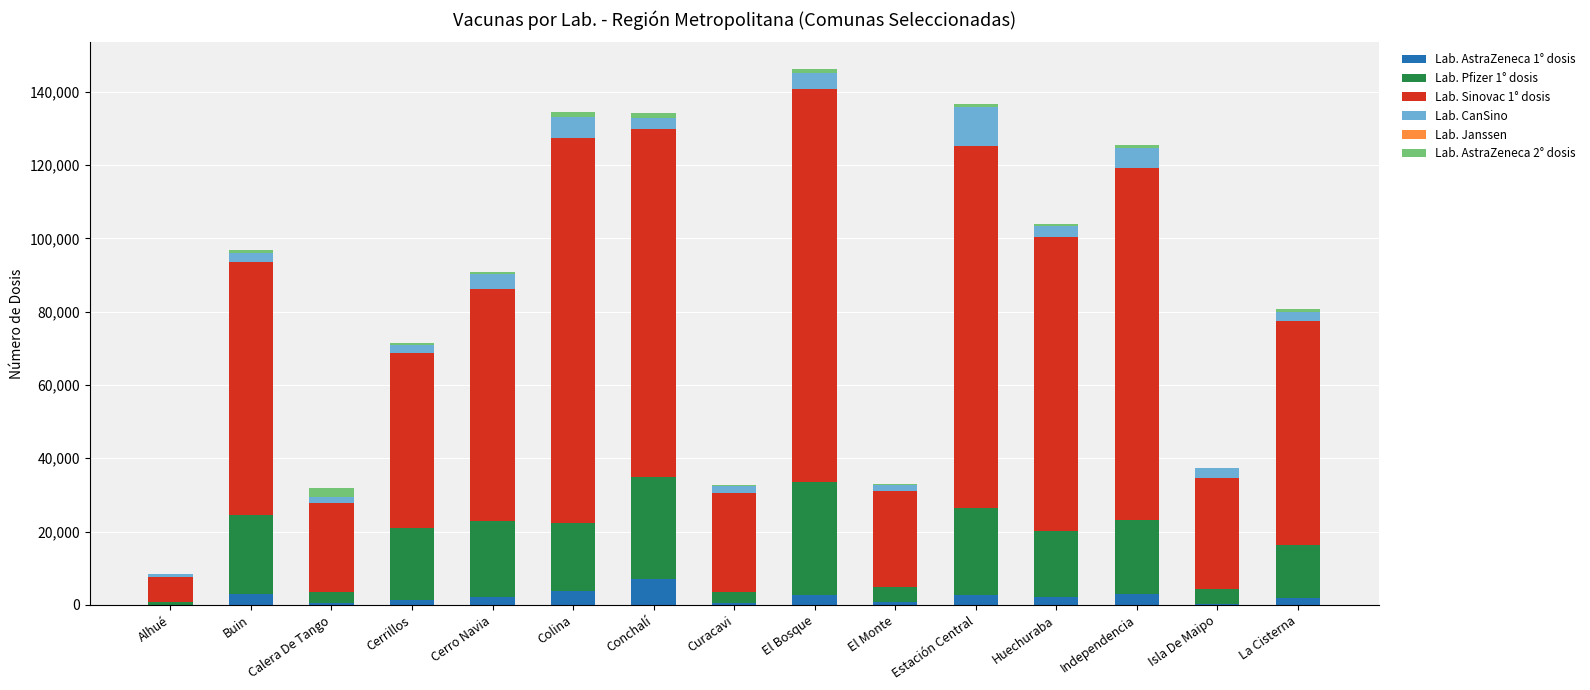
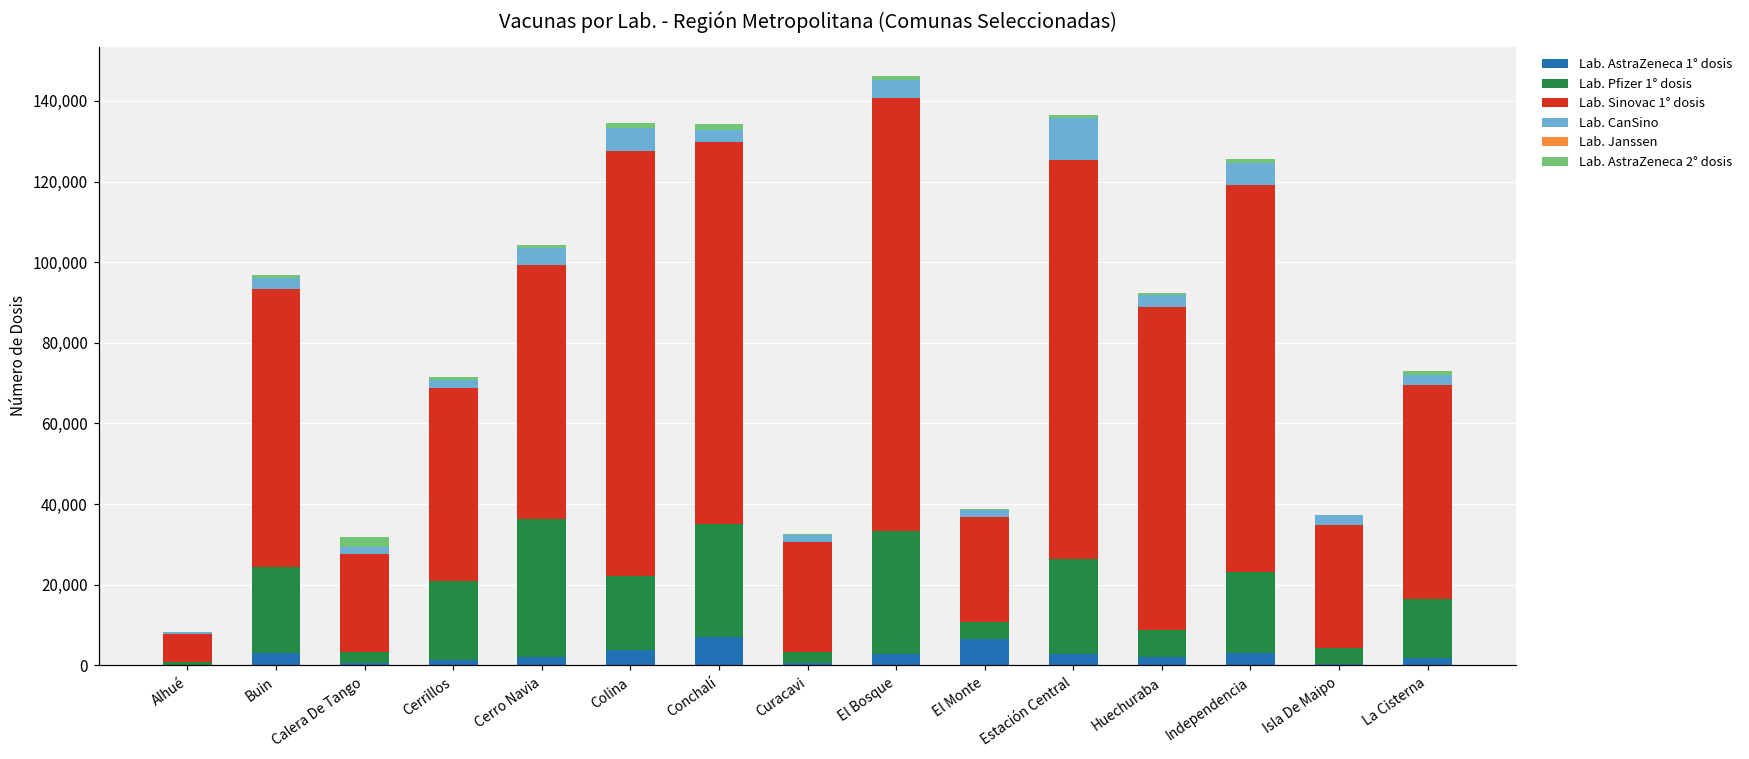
Lab. Pfizer 1° dosis, Cerro Navia: 21,000 -> 34,000
Lab. AstraZeneca 1° dosis, El Monte: 1,000 -> 7,000
Lab. Pfizer 1° dosis, Huechuraba: 18,000 -> 7,000
Lab. Sinovac 1° dosis, La Cisterna: 61,000 -> 53,000
